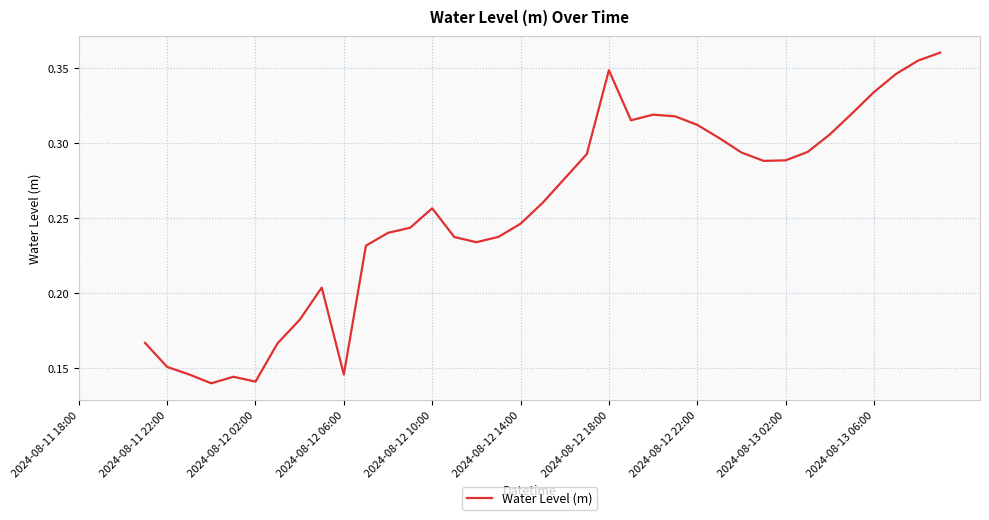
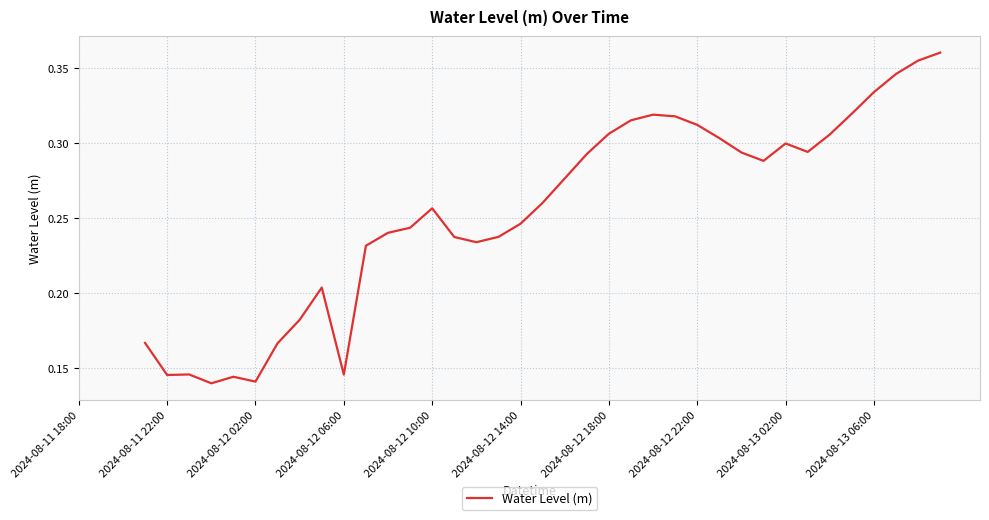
2024-08-11 22:00: 0.151 -> 0.145
2024-08-12 18:00: 0.348 -> 0.306
2024-08-13 02:00: 0.288 -> 0.300
